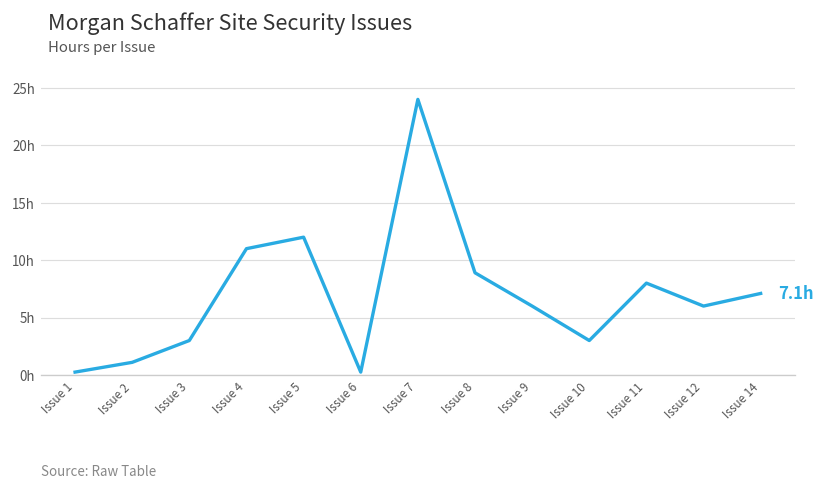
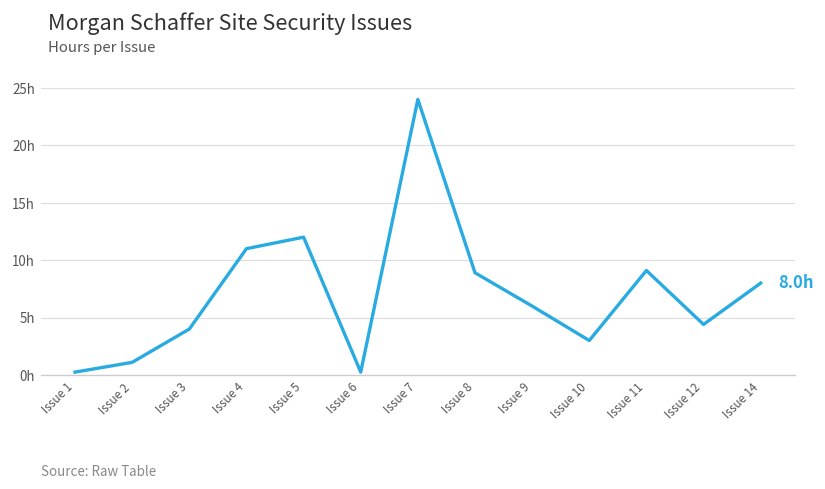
Issue 3: 3h -> 4h
Issue 11: 8h -> 9h
Issue 12: 6h -> 4h
Issue 14: 7.1h -> 8.0h
